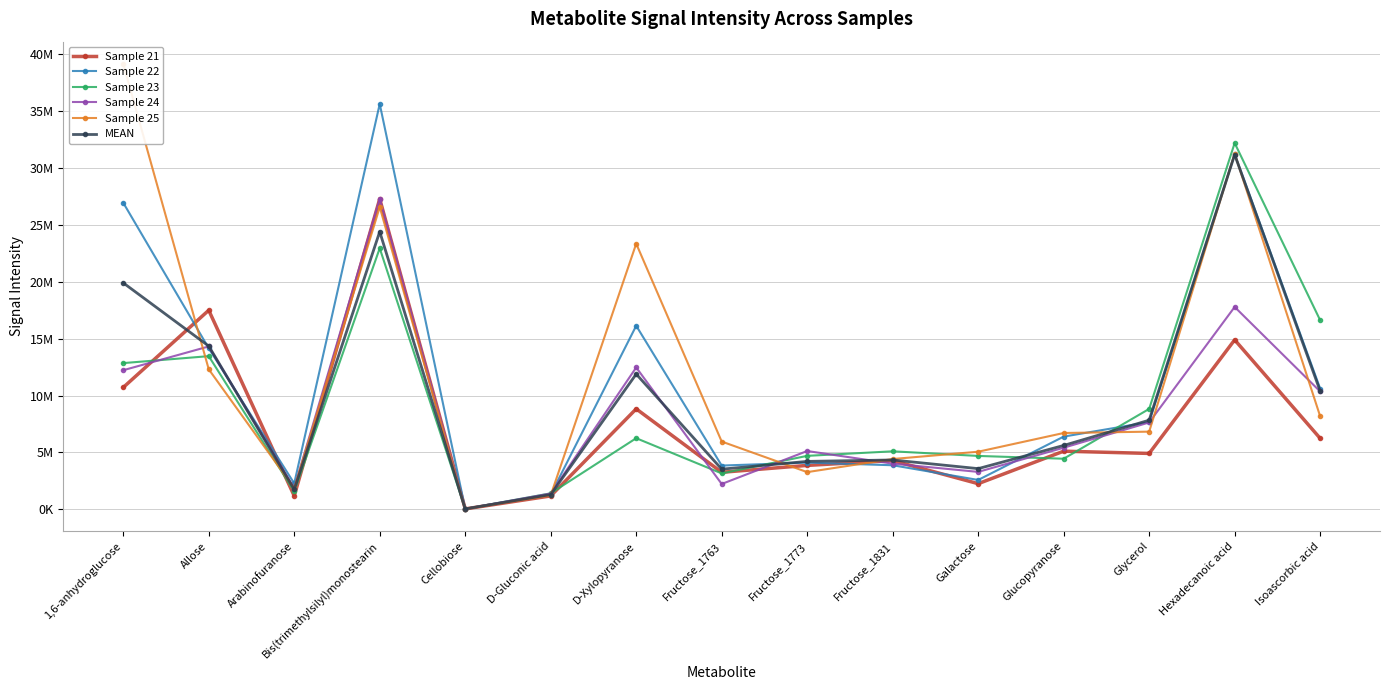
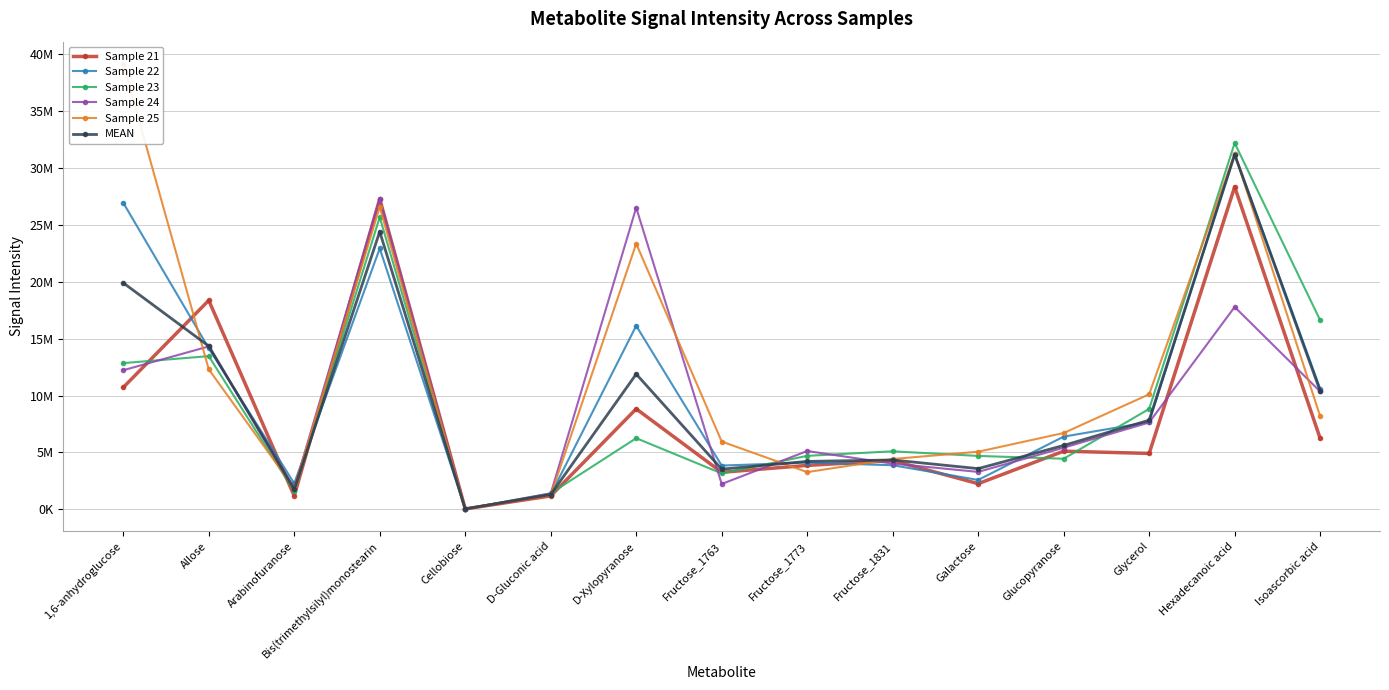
Sample 21, Allose: 17500000 -> 18400000
Sample 22, Bis(trimethylsilyl)monostearin: 35600000 -> 22900000
Sample 23, Bis(trimethylsilyl)monostearin: 23000000 -> 25700000
Sample 24, D-Xylopyranose: 12500000 -> 26500000
Sample 25, Glycerol: 6800000 -> 10100000
Sample 21, Hexadecanoic acid: 14900000 -> 28300000
